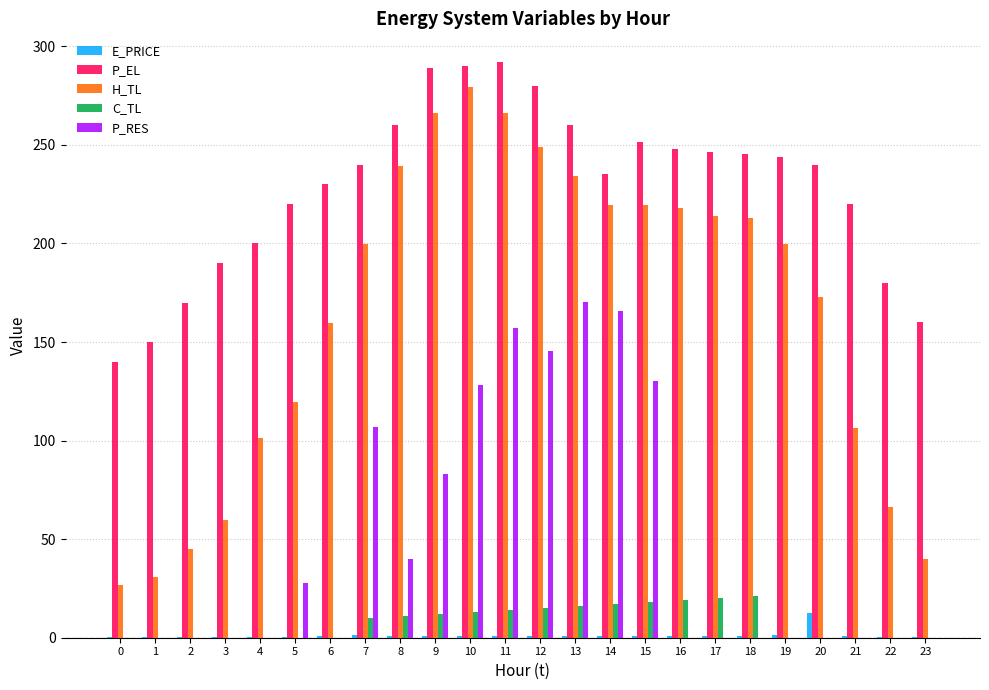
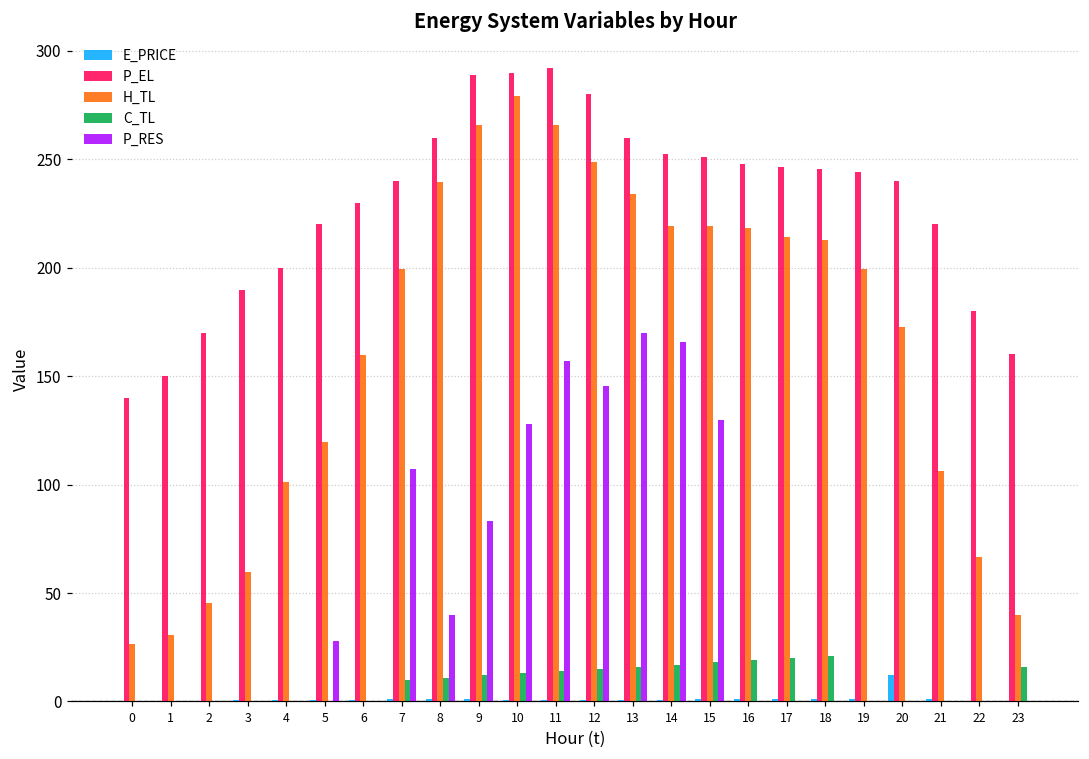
P_EL, 14: 235 -> 252
C_TL, 23: 0 -> 16
